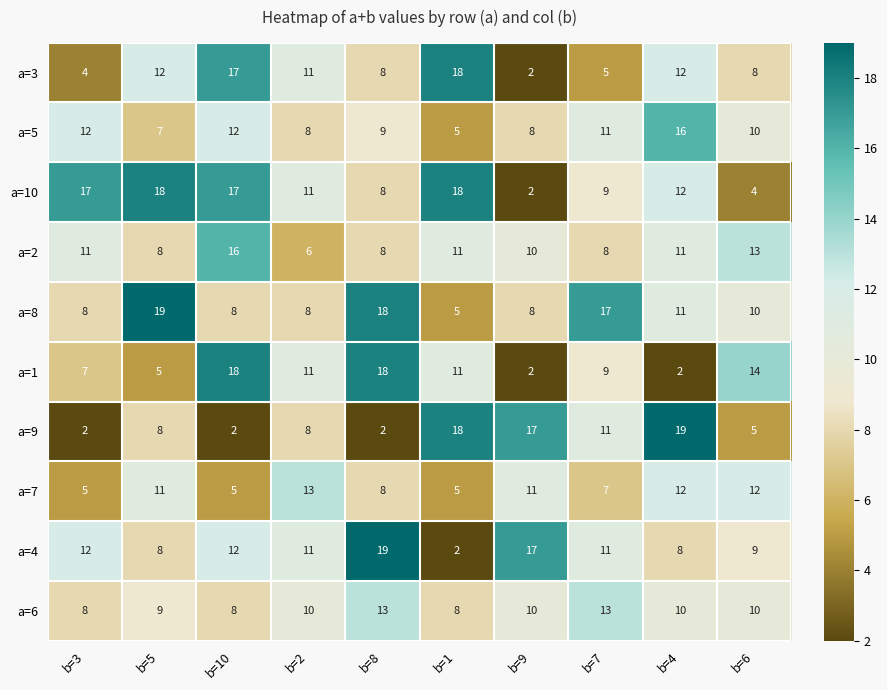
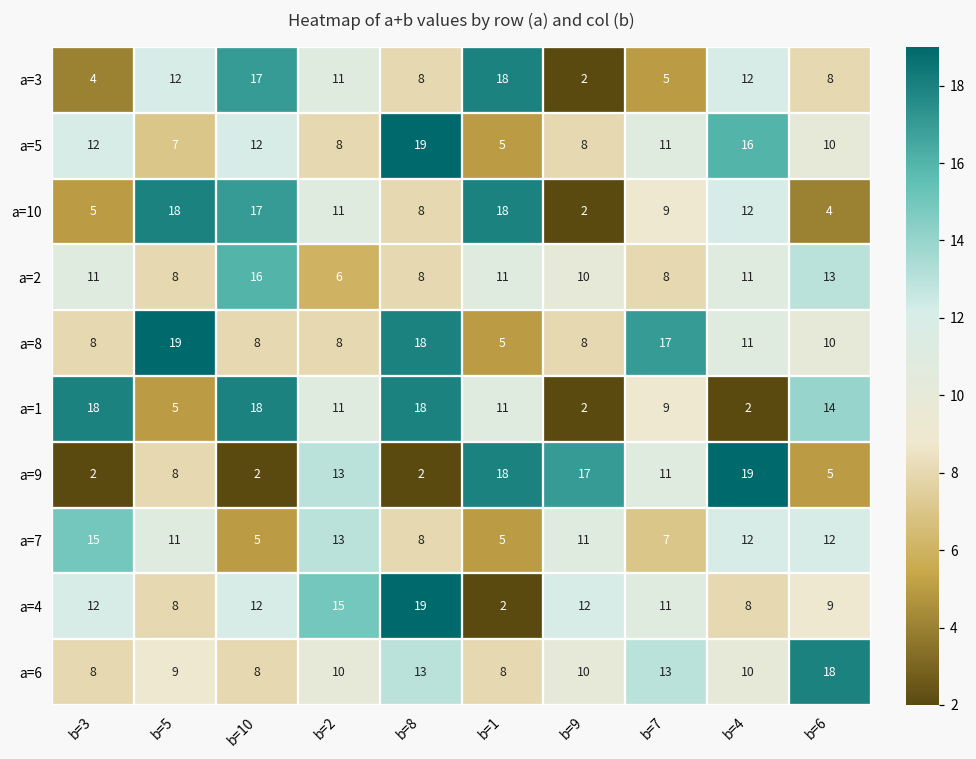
a=5, b=8: 9 -> 19
a=10, b=3: 17 -> 5
a=1, b=3: 7 -> 18
a=9, b=2: 8 -> 13
a=7, b=3: 5 -> 15
a=4, b=2: 11 -> 15
a=4, b=9: 17 -> 12
a=6, b=6: 10 -> 18
